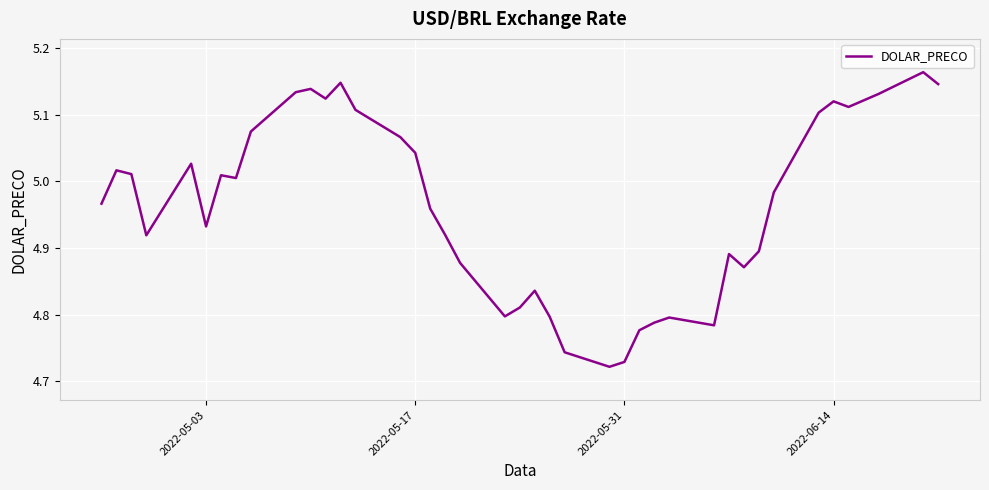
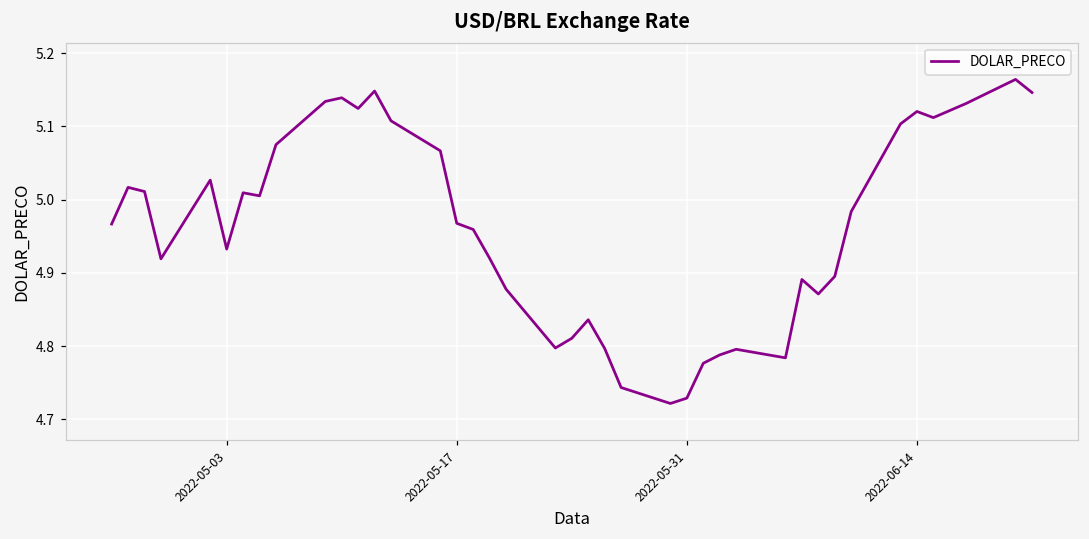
2022-05-17: 5.04 -> 4.97
